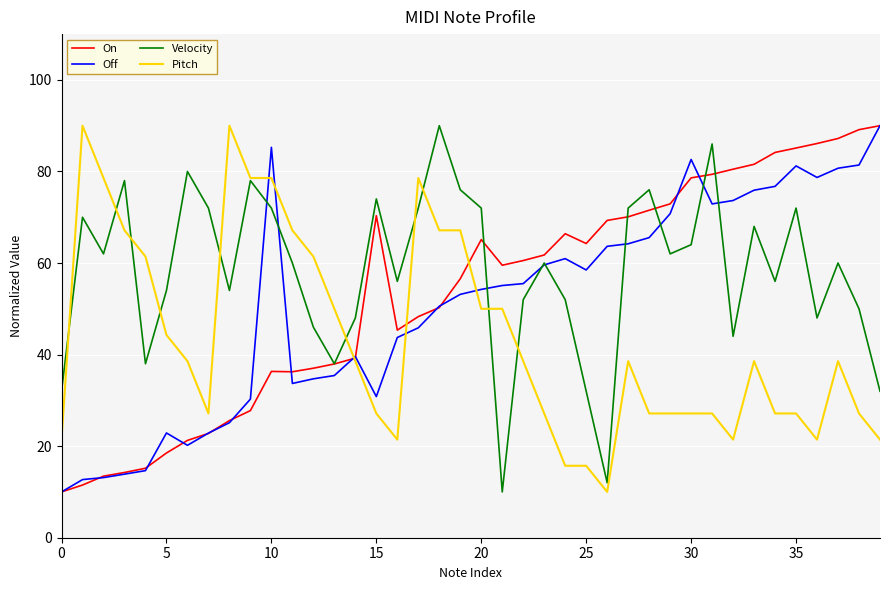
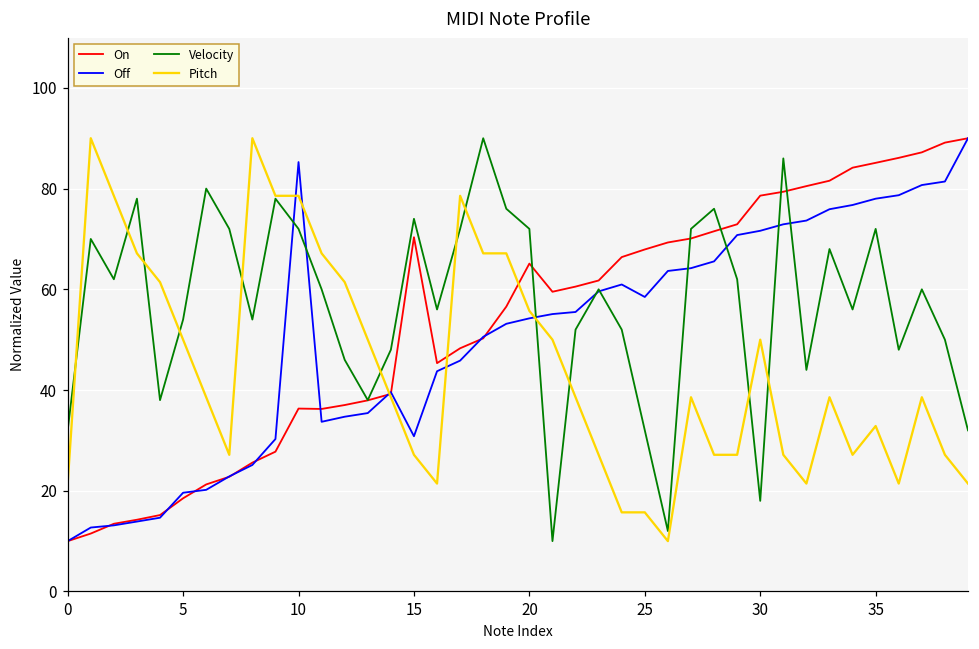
Off, 5: 23 -> 20
Pitch, 5: 44 -> 50
Pitch, 20: 50 -> 56
On, 25: 64 -> 68
Off, 30: 83 -> 72
Velocity, 30: 64 -> 18
Pitch, 30: 27 -> 50
Off, 35: 81 -> 78
Pitch, 35: 27 -> 33
